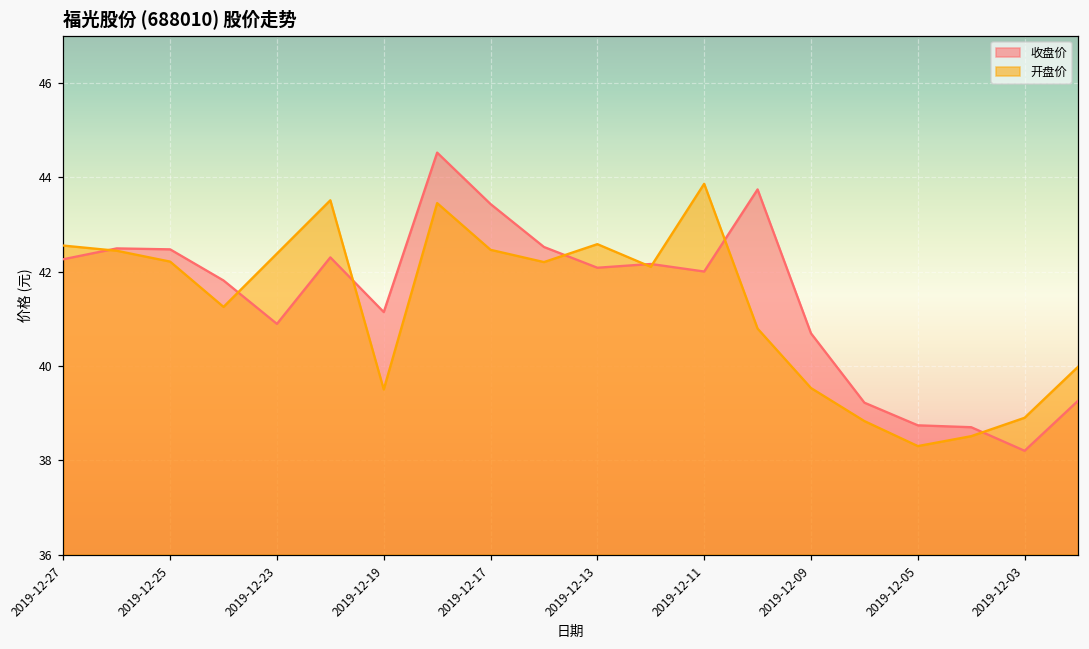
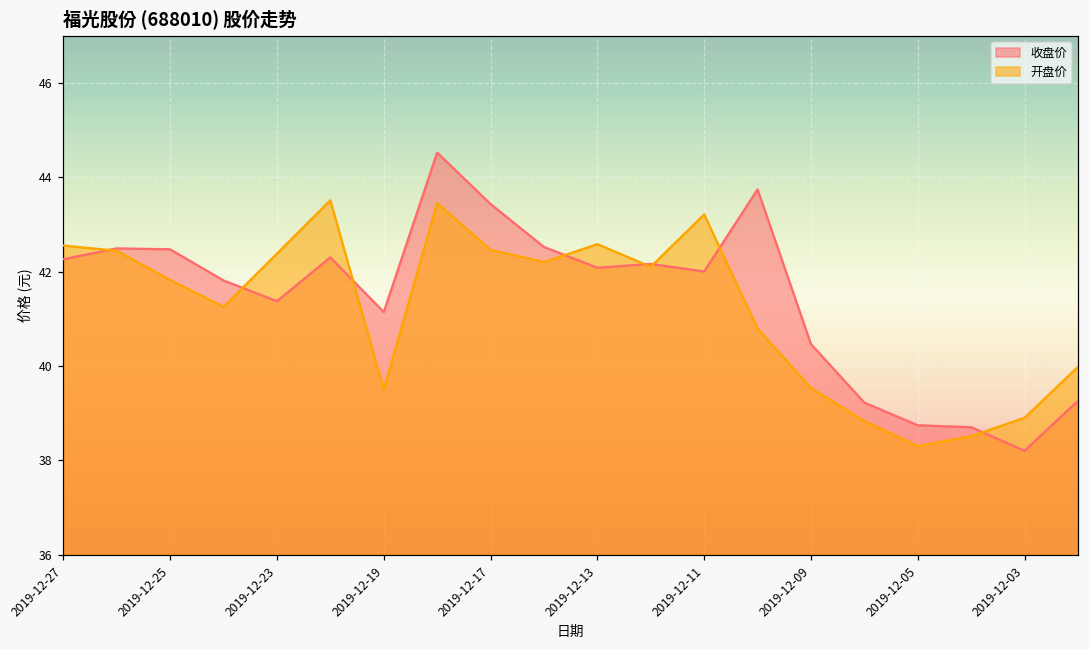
开盘价, 2019-12-25: 42.2 -> 41.8
收盘价, 2019-12-23: 40.9 -> 41.4
开盘价, 2019-12-11: 43.9 -> 43.2
收盘价, 2019-12-09: 40.7 -> 40.5
